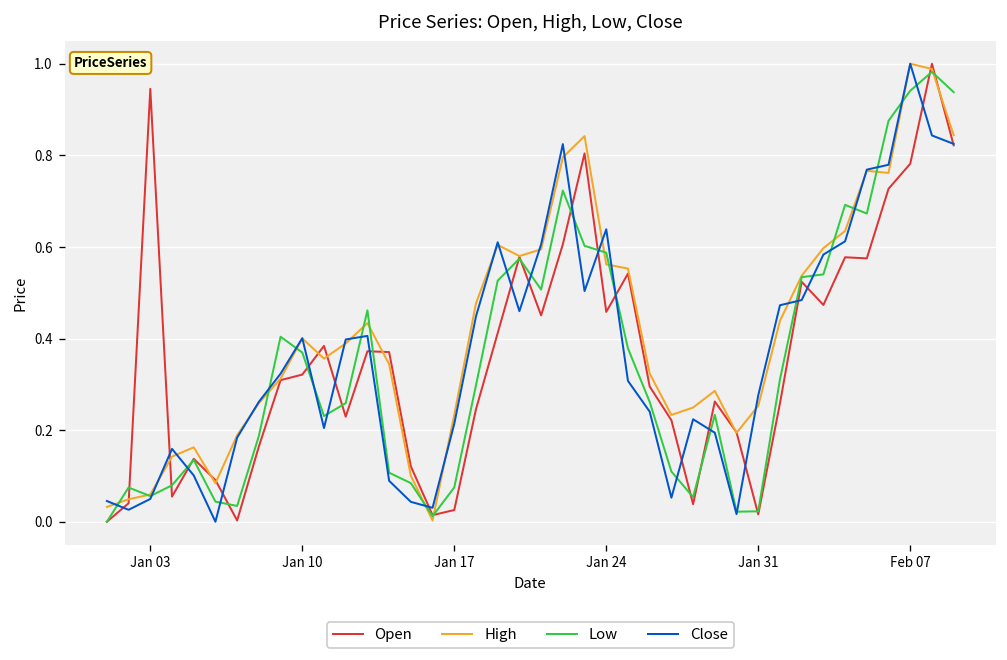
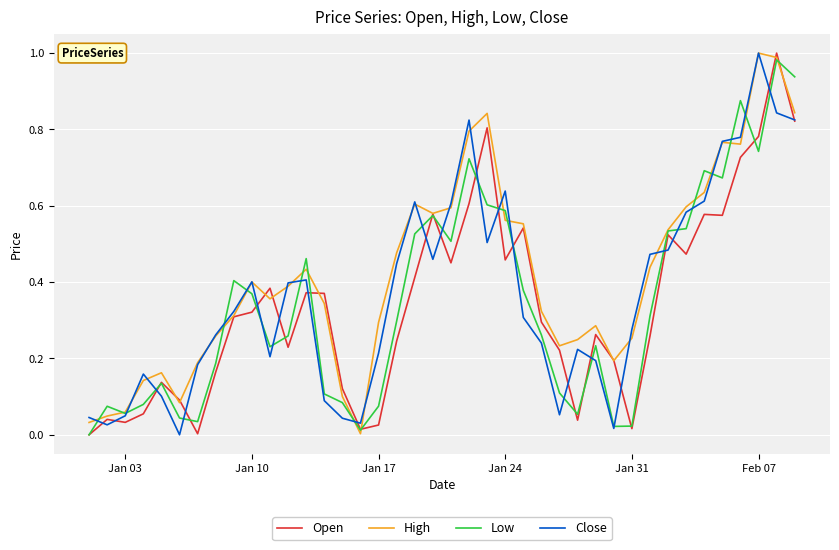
Open, Jan 03: 0.95 -> 0.03
High, Jan 17: 0.23 -> 0.29
Low, Feb 07: 0.94 -> 0.74
